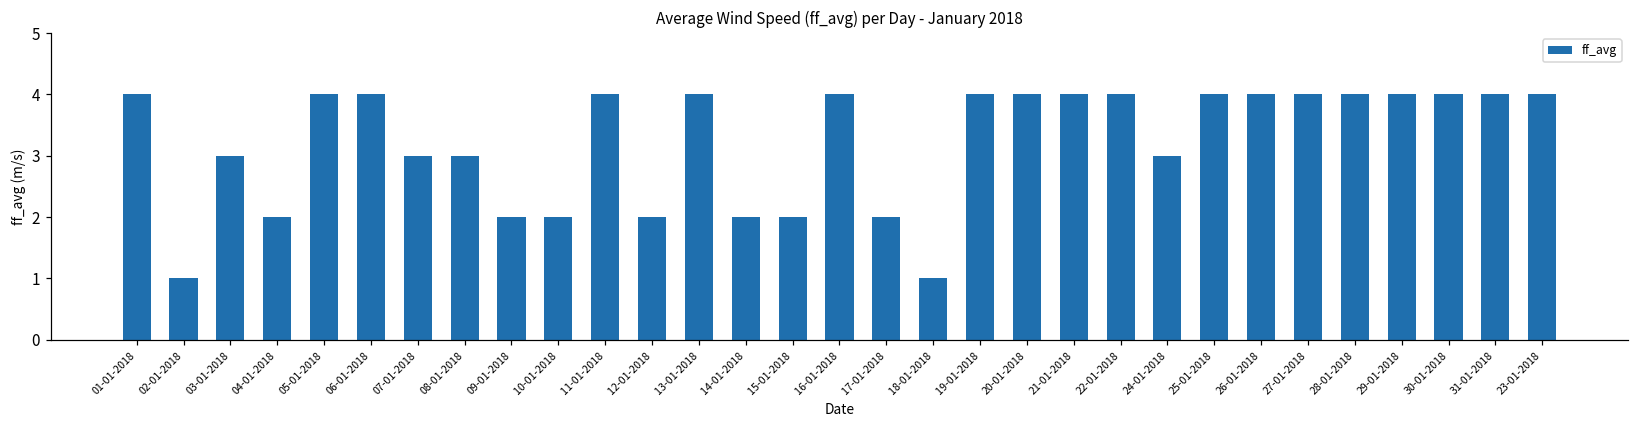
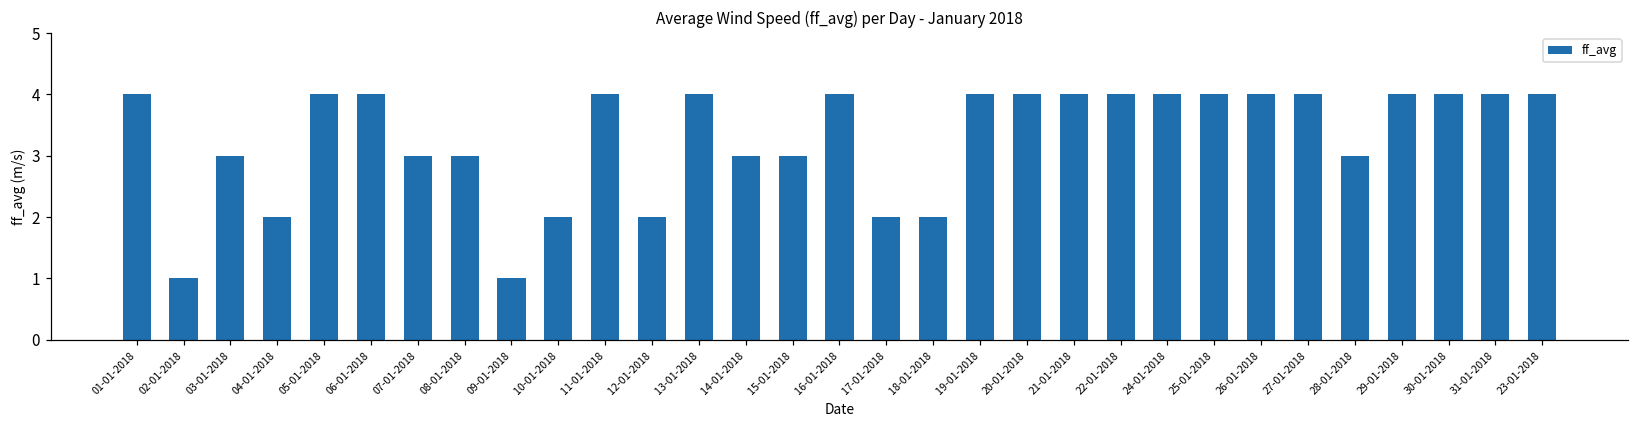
09-01-2018: 2 -> 1
14-01-2018: 2 -> 3
15-01-2018: 2 -> 3
18-01-2018: 1 -> 2
24-01-2018: 3 -> 4
28-01-2018: 4 -> 3
